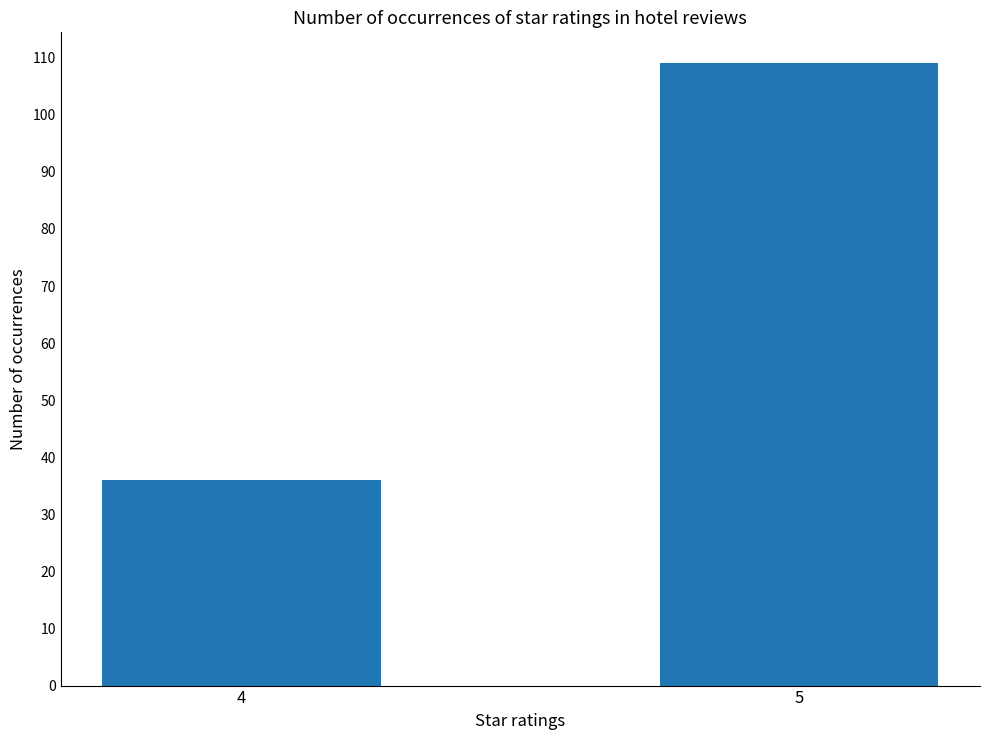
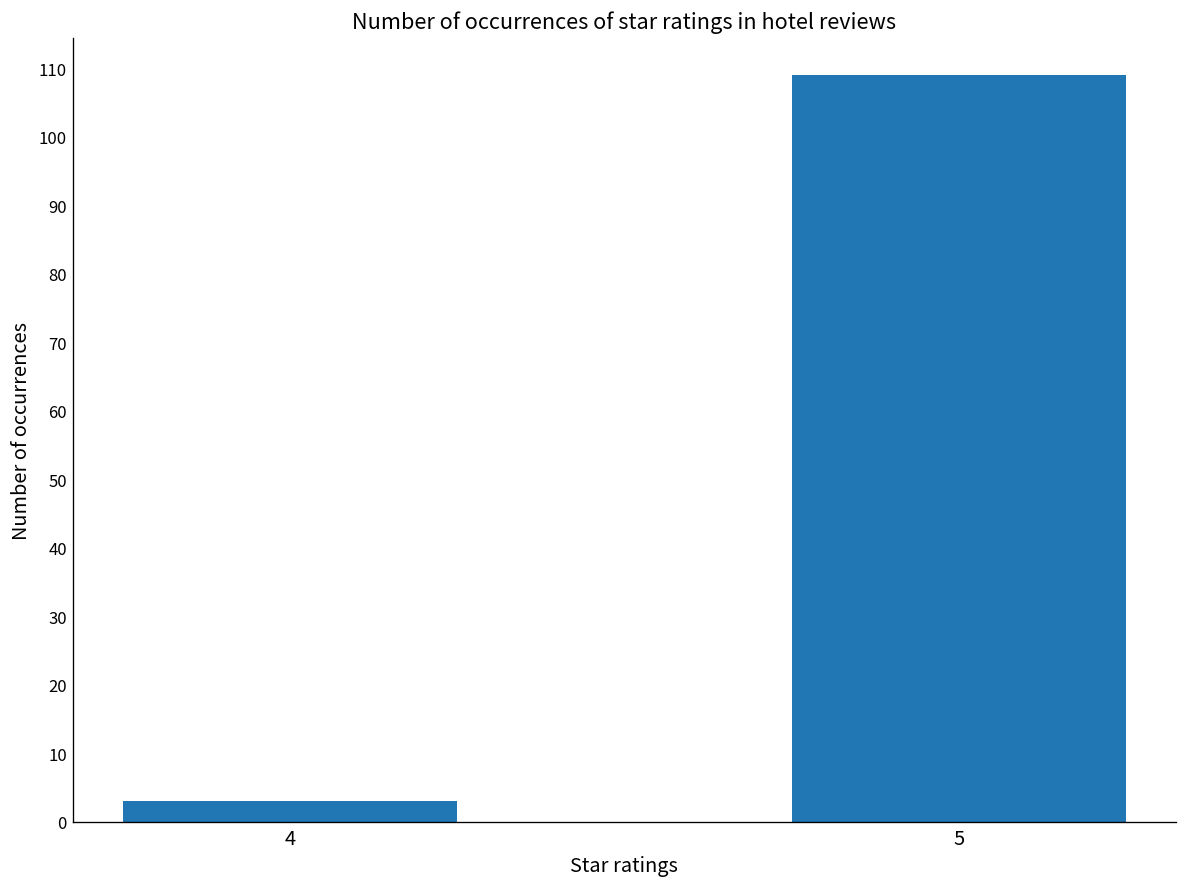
4: 36 -> 3
